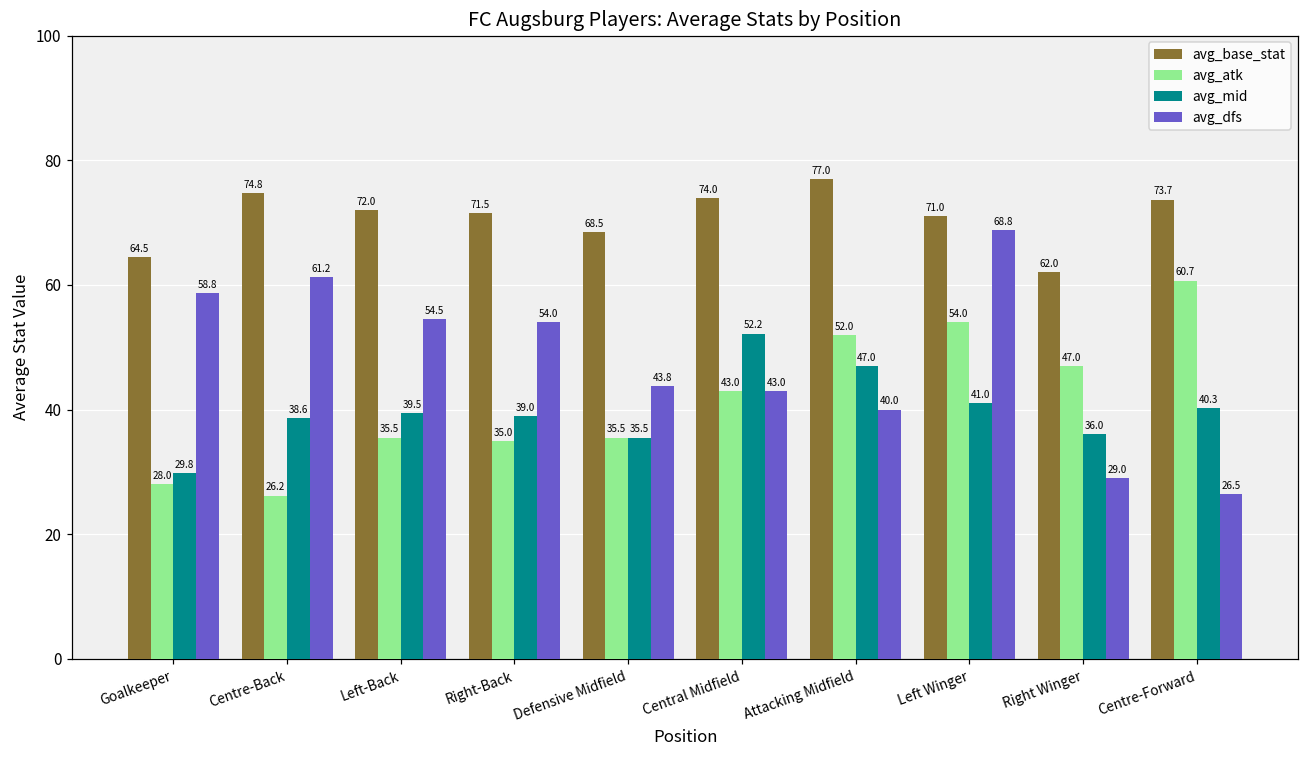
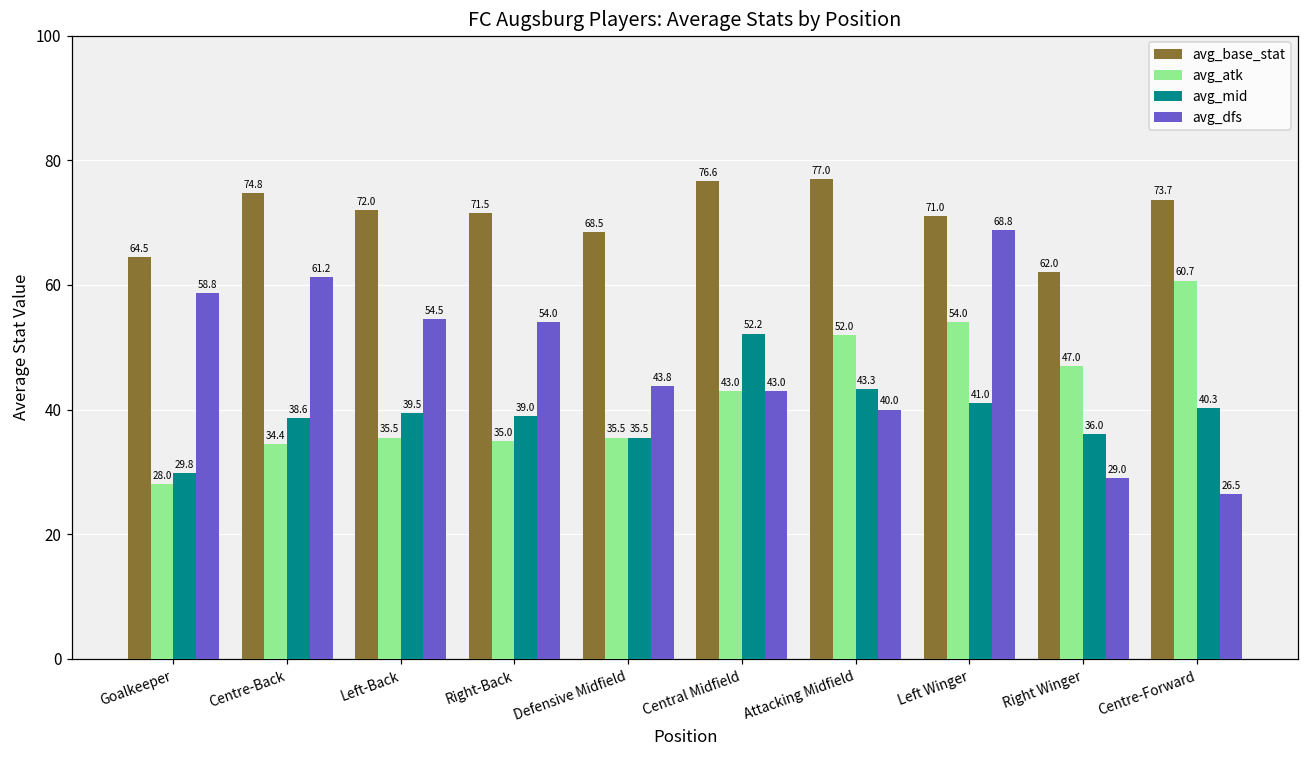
avg_atk, Centre-Back: 26.2 -> 34.4
avg_base_stat, Central Midfield: 74.0 -> 76.6
avg_mid, Attacking Midfield: 47.0 -> 43.3
